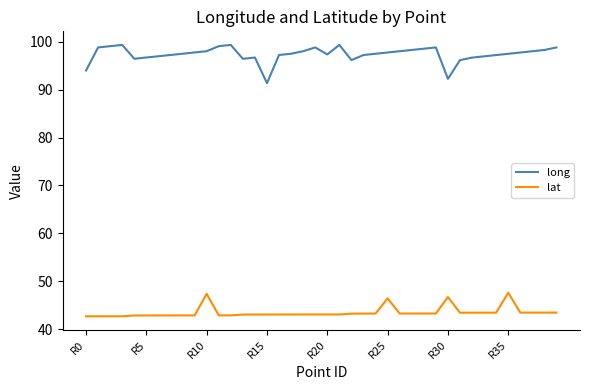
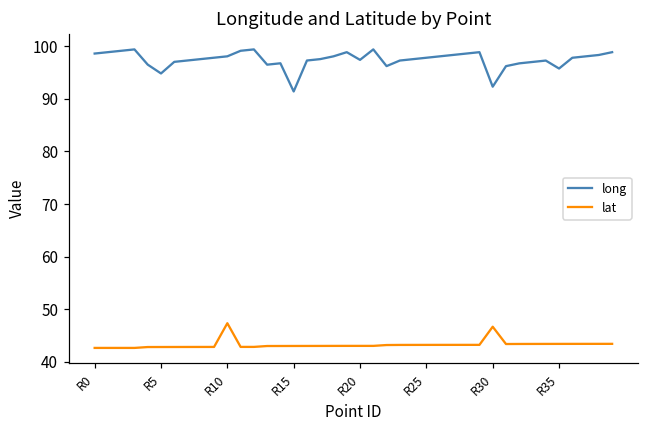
long, R0: 94 -> 99
long, R5: 97 -> 95
lat, R25: 46 -> 43
long, R35: 98 -> 96
lat, R35: 48 -> 43
